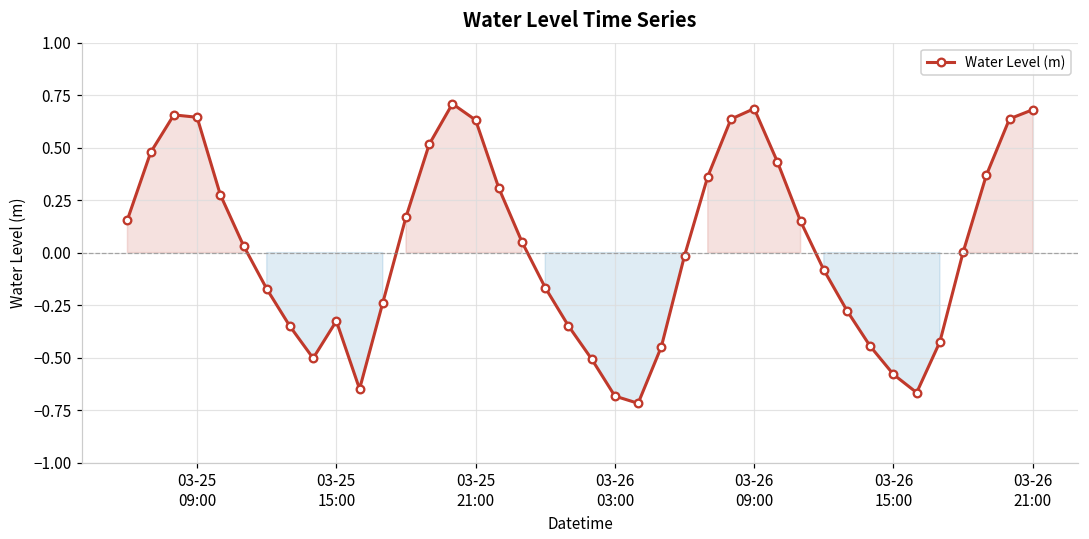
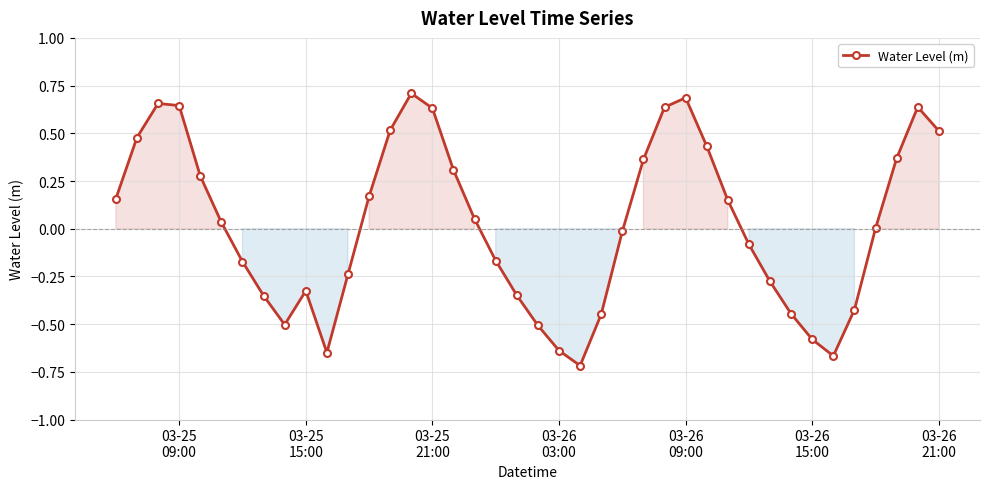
03-26 03:00: -0.68 -> -0.64
03-26 21:00: 0.68 -> 0.51
